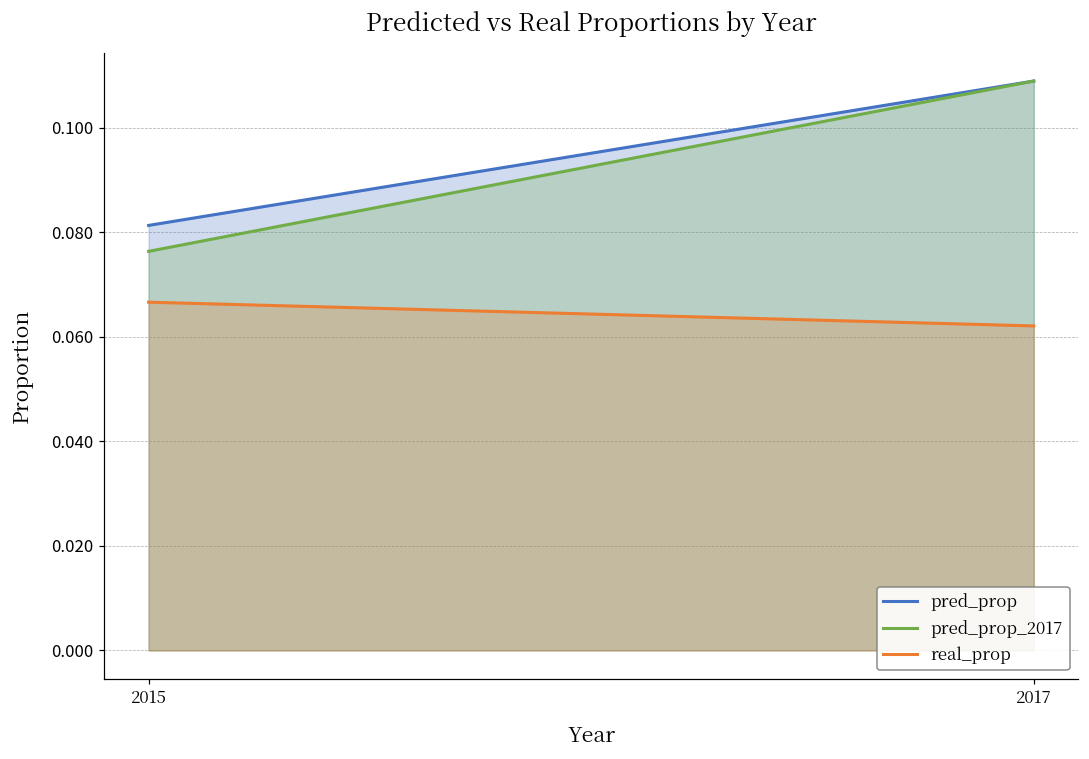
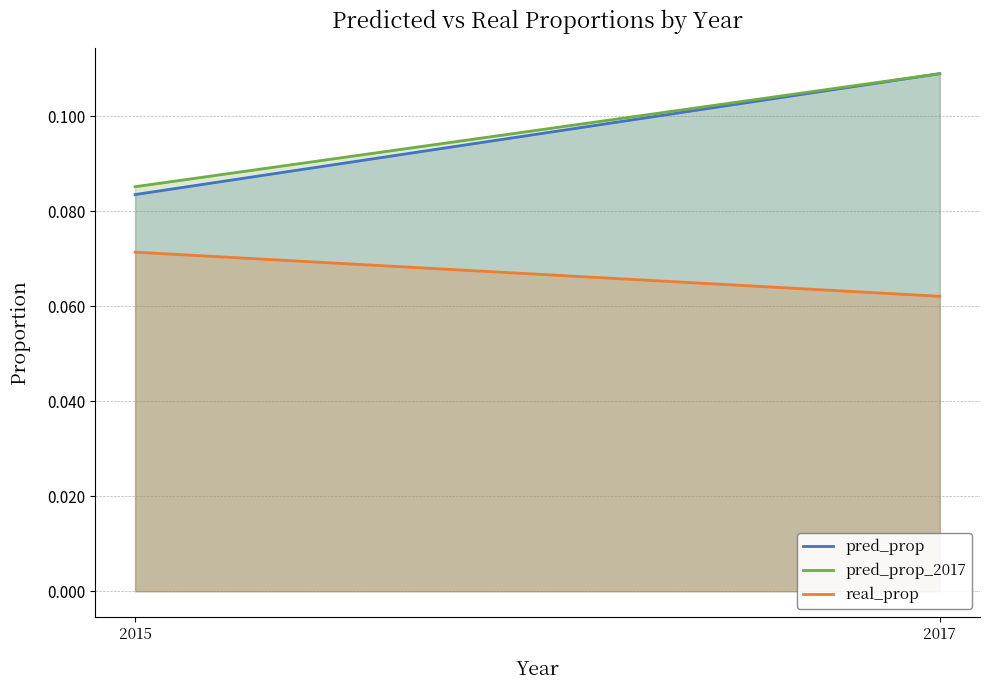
pred_prop, 2015: 0.081 -> 0.083
pred_prop_2017, 2015: 0.076 -> 0.085
real_prop, 2015: 0.067 -> 0.071
